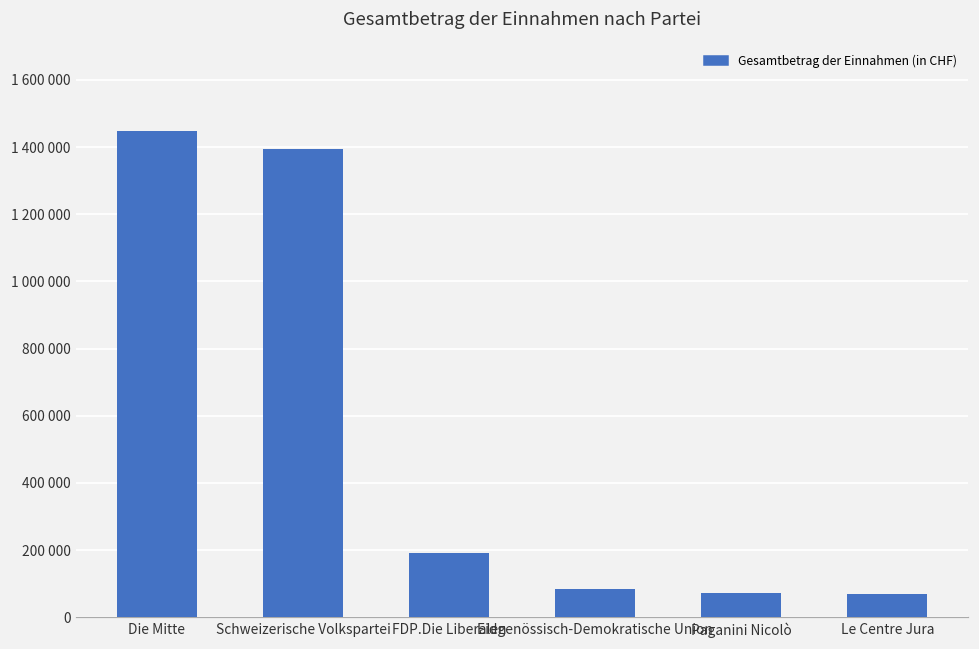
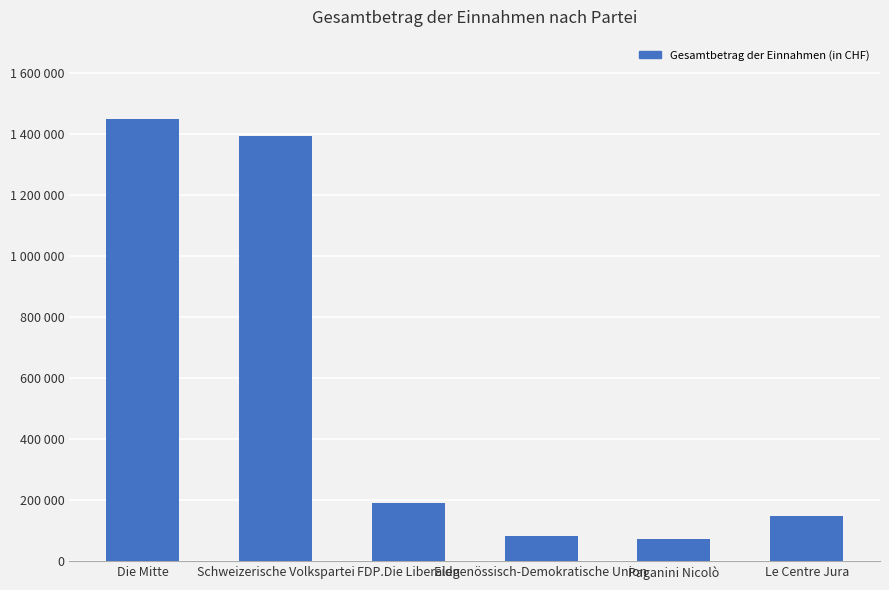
Le Centre Jura: 70000 -> 150000
